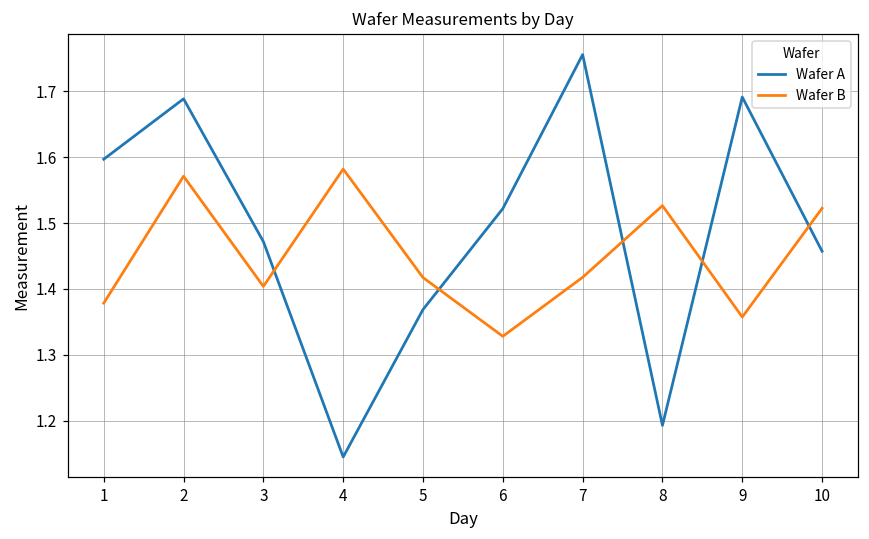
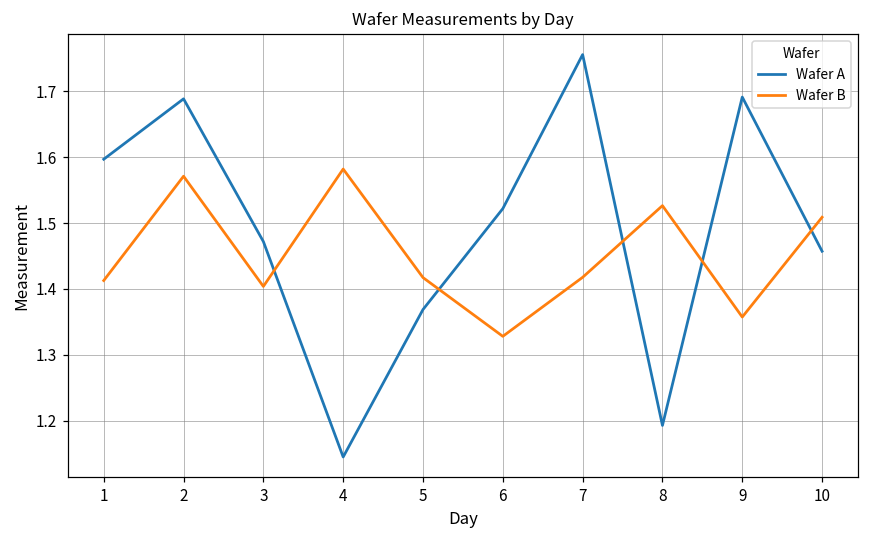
Wafer B, 1: 1.38 -> 1.41
Wafer B, 10: 1.52 -> 1.51
